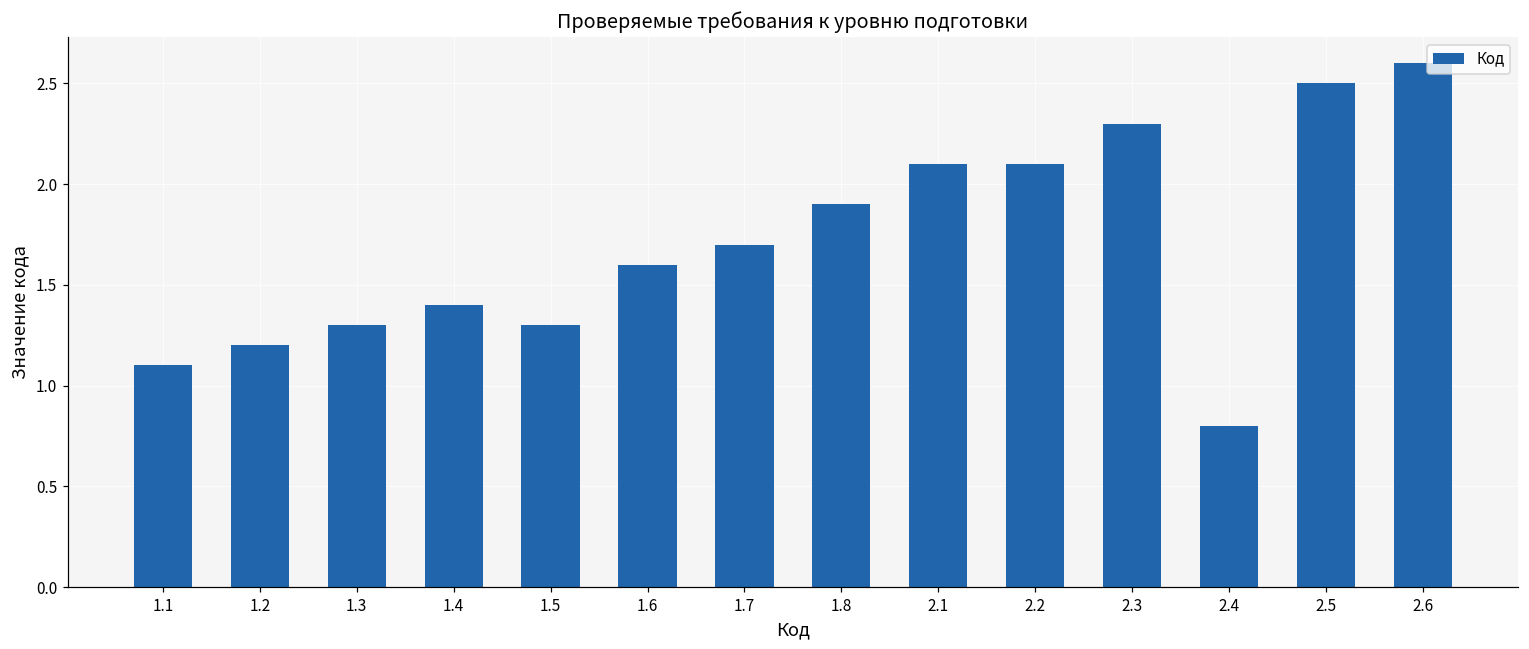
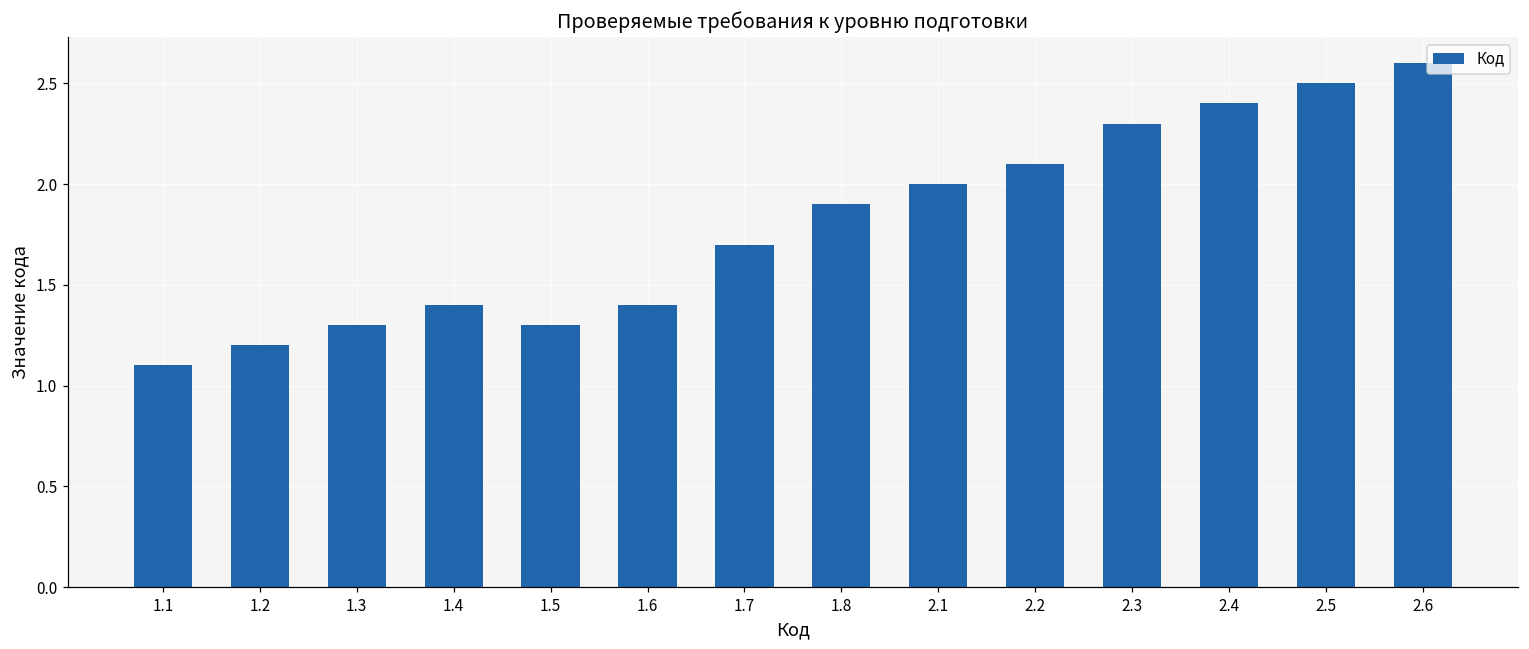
1.6: 1.6 -> 1.4
2.1: 2.1 -> 2.0
2.4: 0.8 -> 2.4
